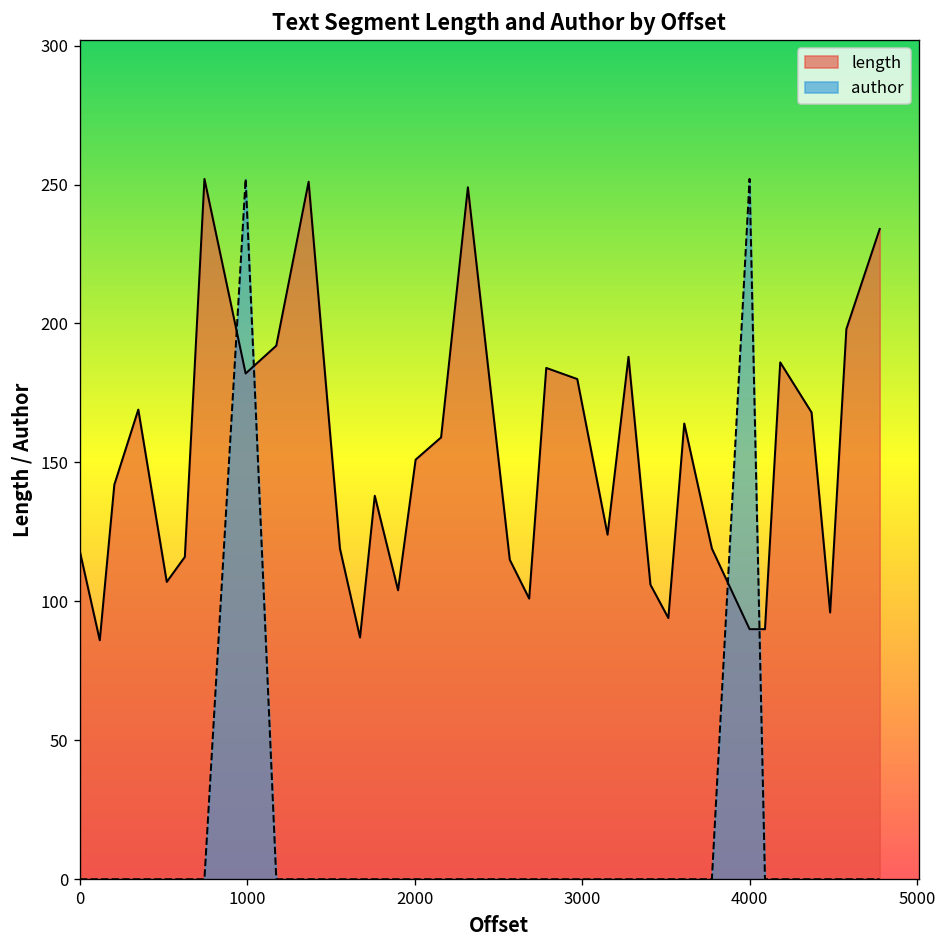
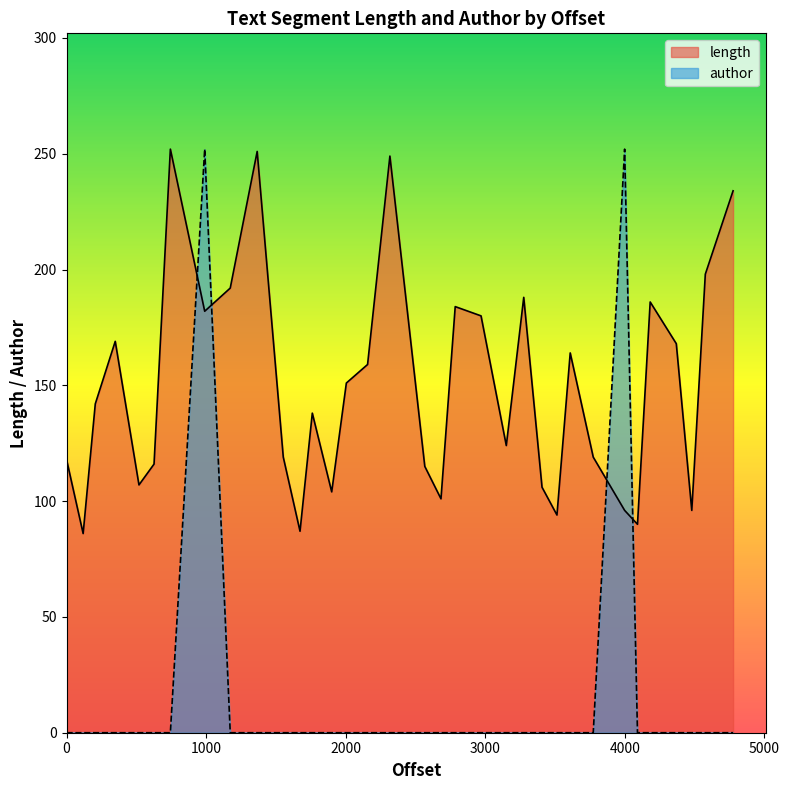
length, 4000: 90 -> 96
